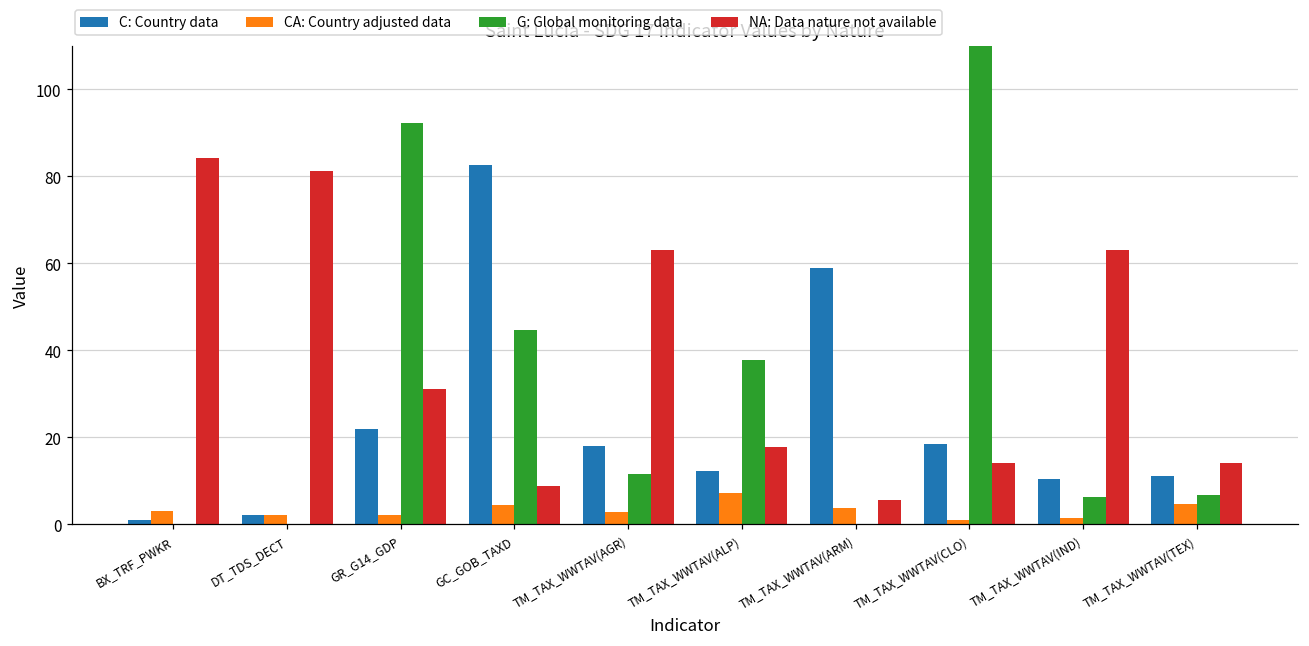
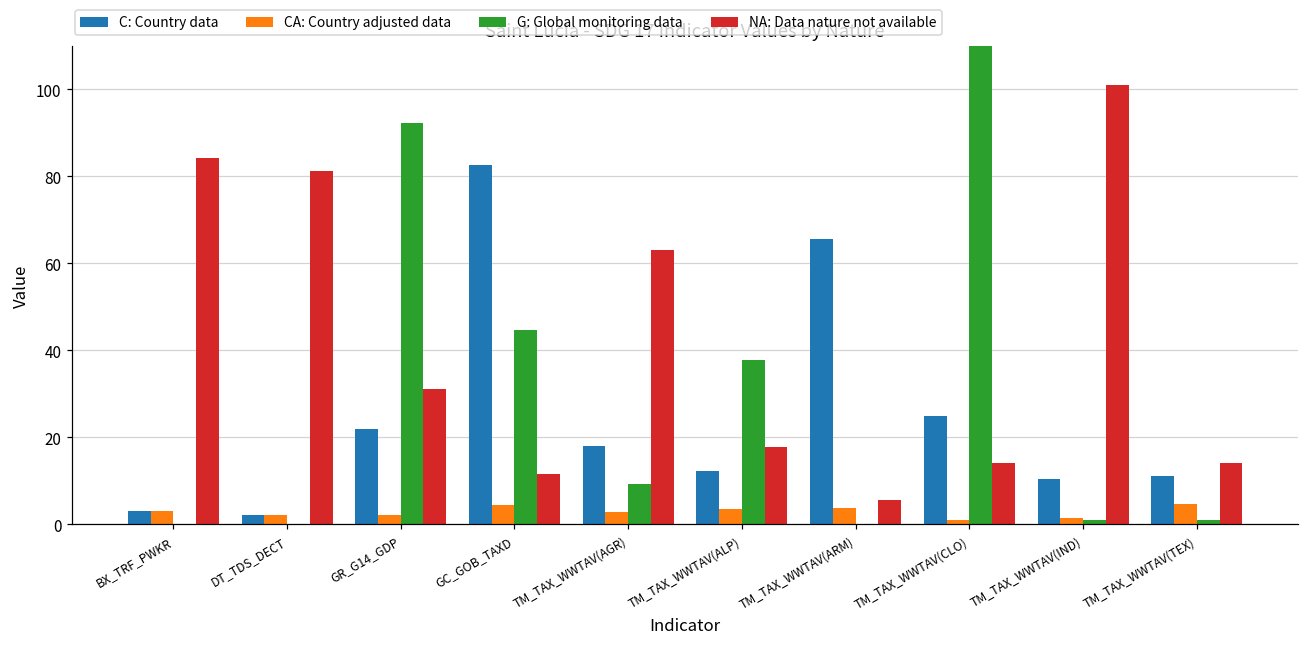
C: Country data, BX_TRF_PWKR: 1 -> 3
NA: Data nature not available, GC_GOB_TAXD: 9 -> 12
G: Global monitoring data, TM_TAX_WWTAV(AGR): 12 -> 9
CA: Country adjusted data, TM_TAX_WWTAV(ALP): 7 -> 3
C: Country data, TM_TAX_WWTAV(ARM): 59 -> 66
C: Country data, TM_TAX_WWTAV(CLO): 19 -> 25
G: Global monitoring data, TM_TAX_WWTAV(IND): 6 -> 1
NA: Data nature not available, TM_TAX_WWTAV(IND): 63 -> 101
G: Global monitoring data, TM_TAX_WWTAV(TEX): 7 -> 1
